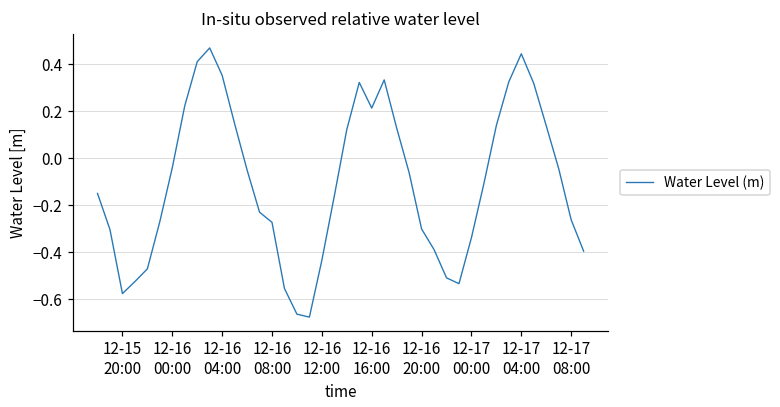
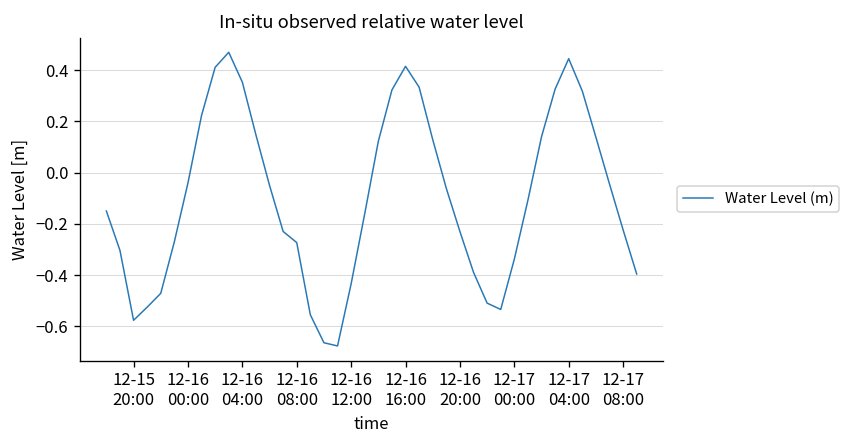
12-16 16:00: 0.21 -> 0.41
12-16 20:00: -0.30 -> -0.23
12-17 08:00: -0.26 -> -0.22
